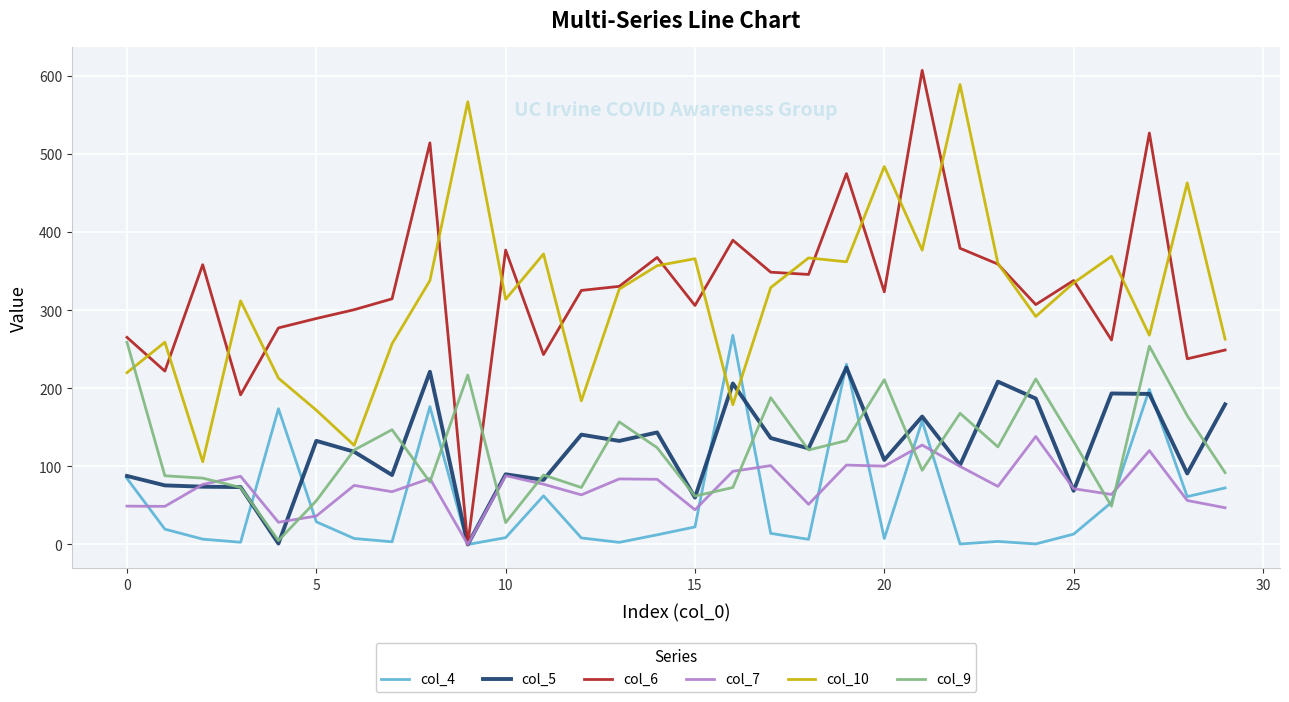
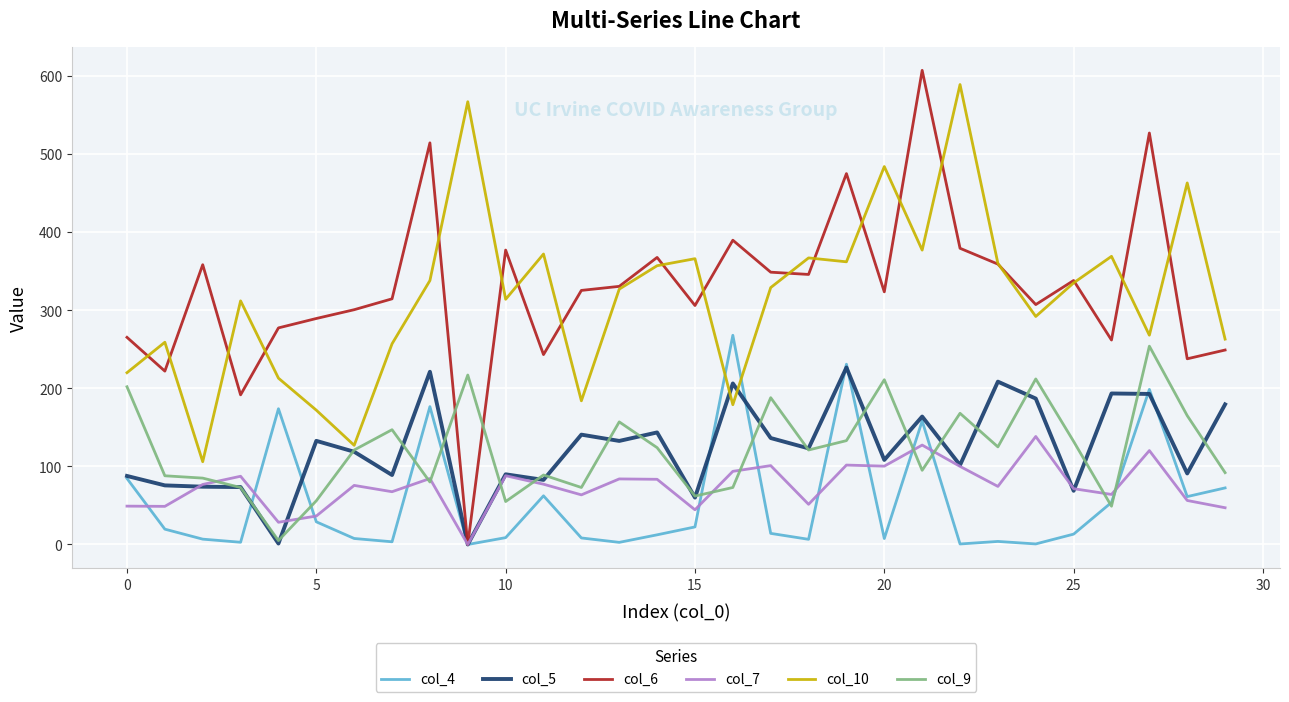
col_9, 0: 260 -> 200
col_9, 10: 30 -> 60
